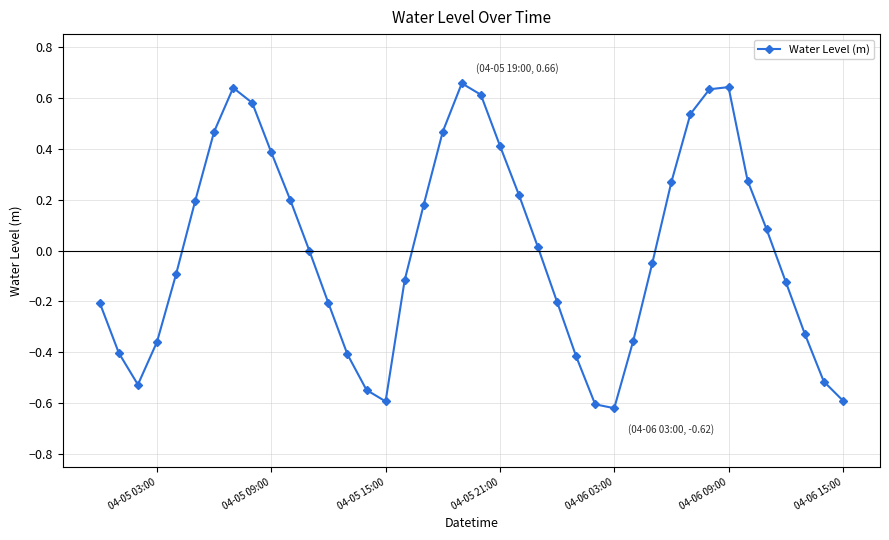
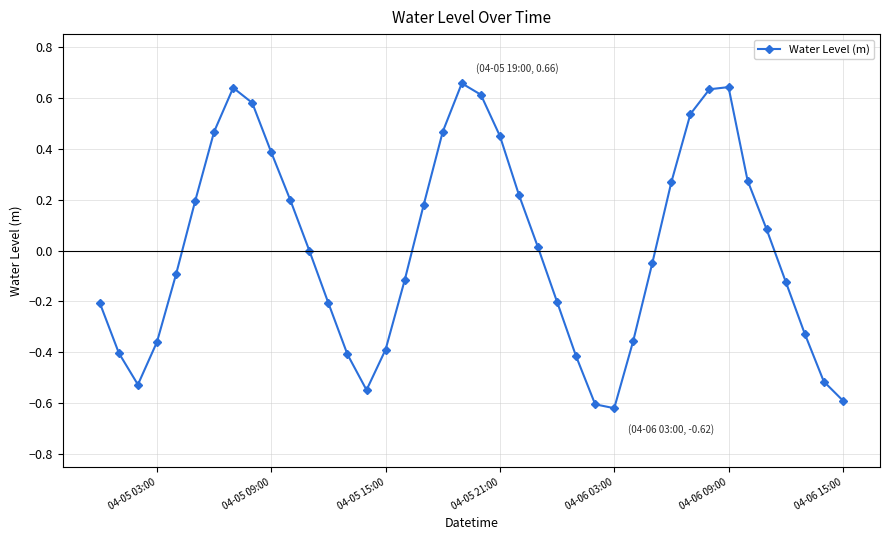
04-05 15:00: -0.59 -> -0.39
04-05 21:00: 0.41 -> 0.45
